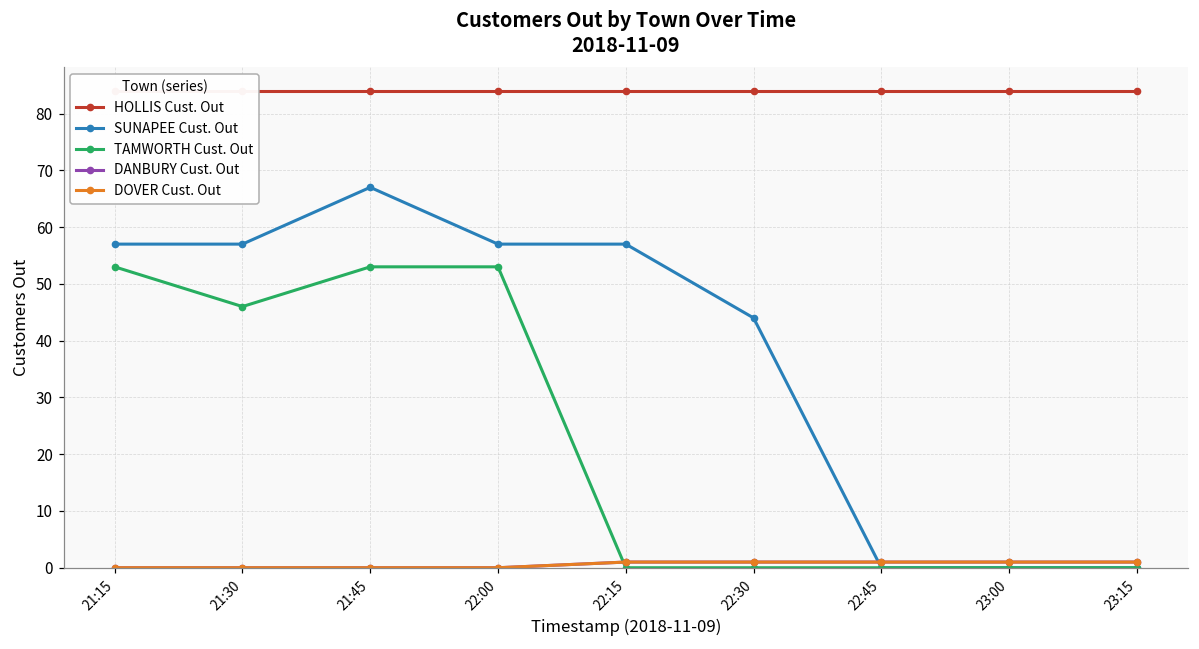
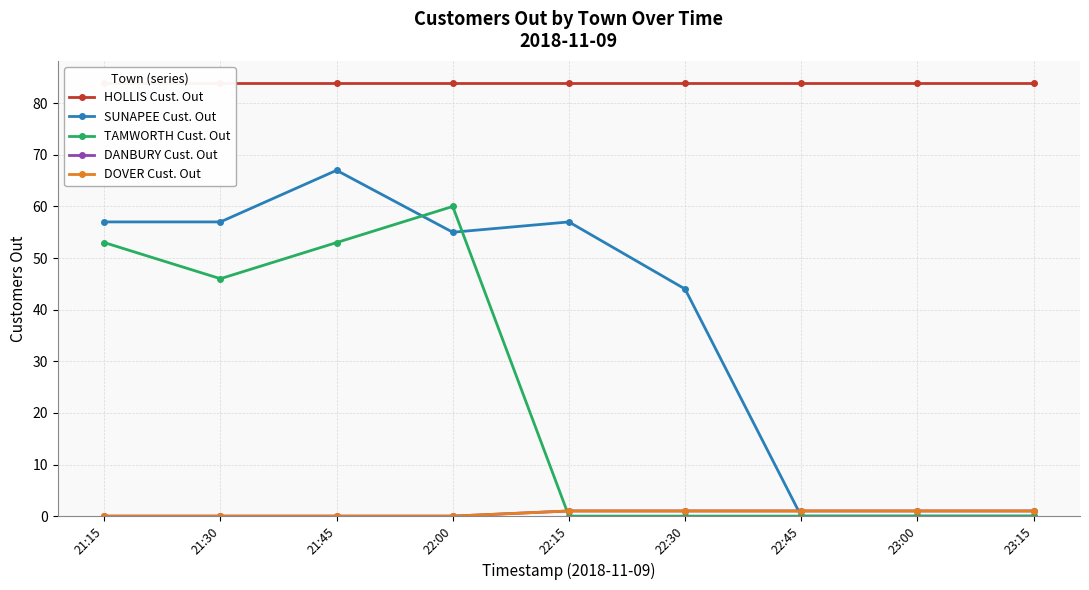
SUNAPEE Cust. Out, 22:00: 57 -> 55
TAMWORTH Cust. Out, 22:00: 53 -> 60
